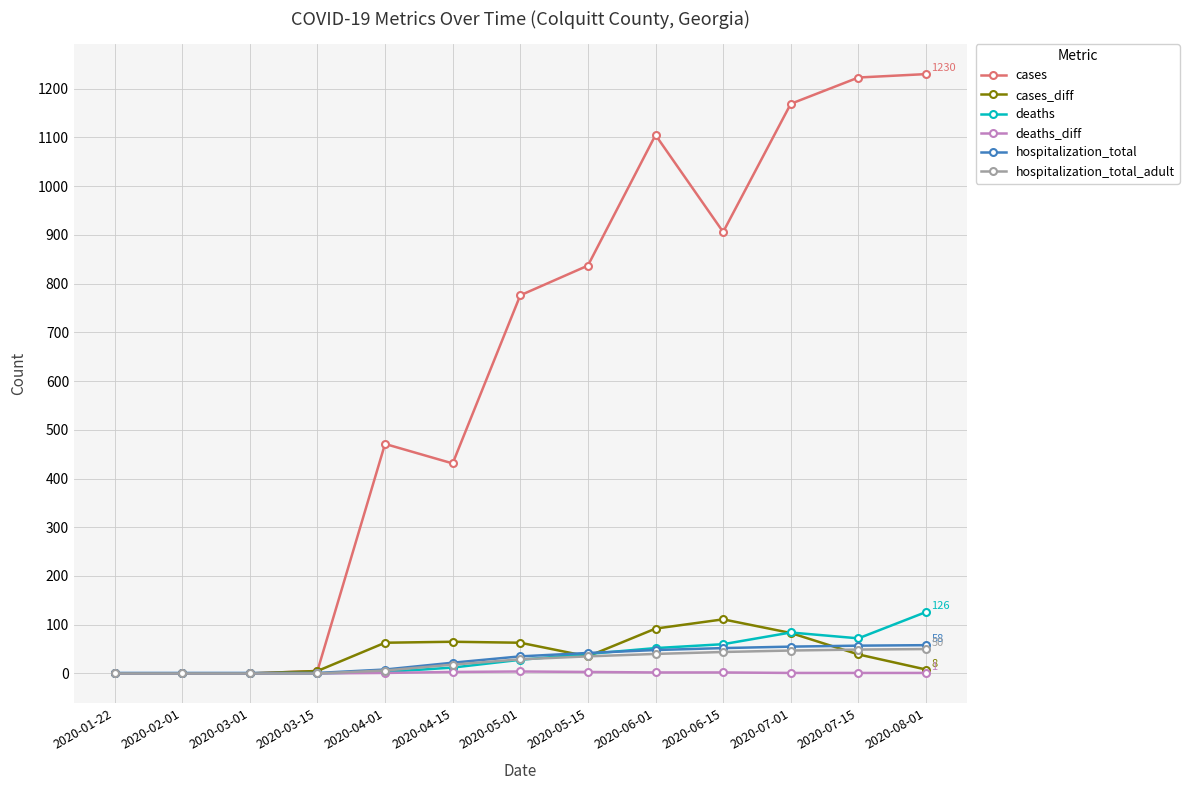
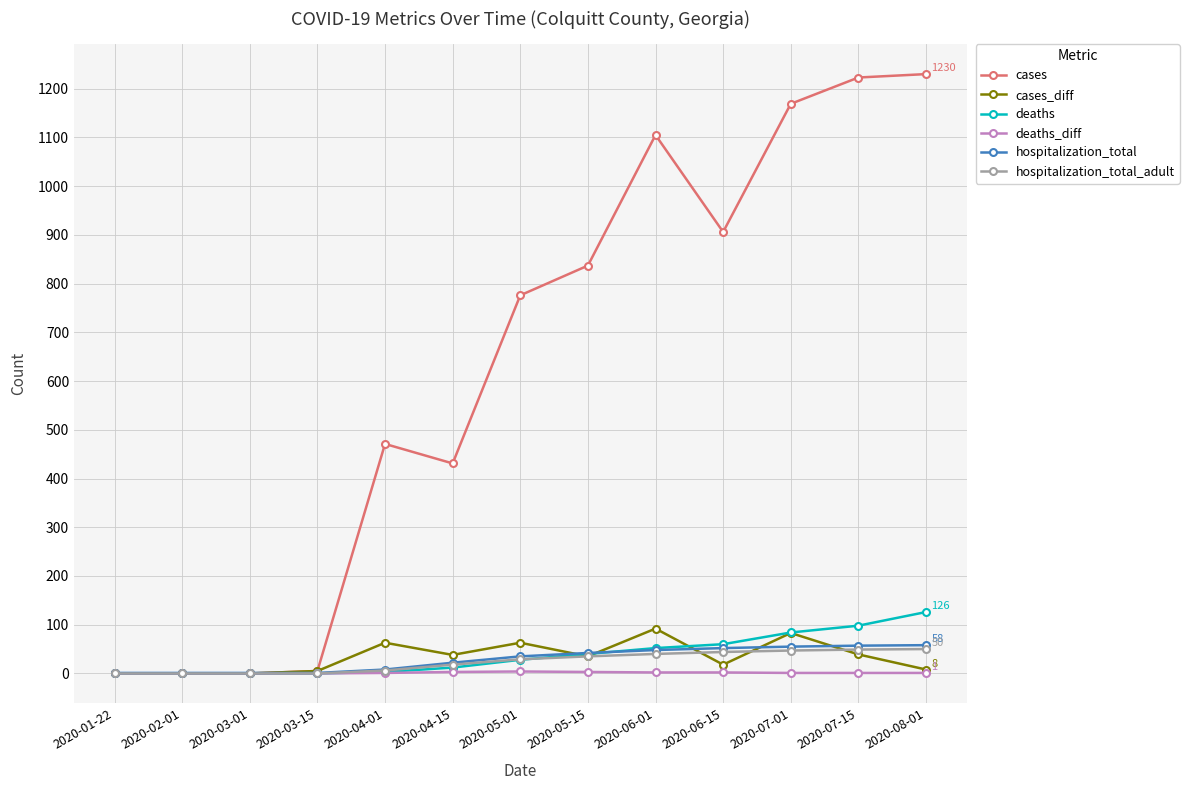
cases_diff, 2020-04-15: 70 -> 40
cases_diff, 2020-06-15: 110 -> 20
deaths, 2020-07-15: 70 -> 100
